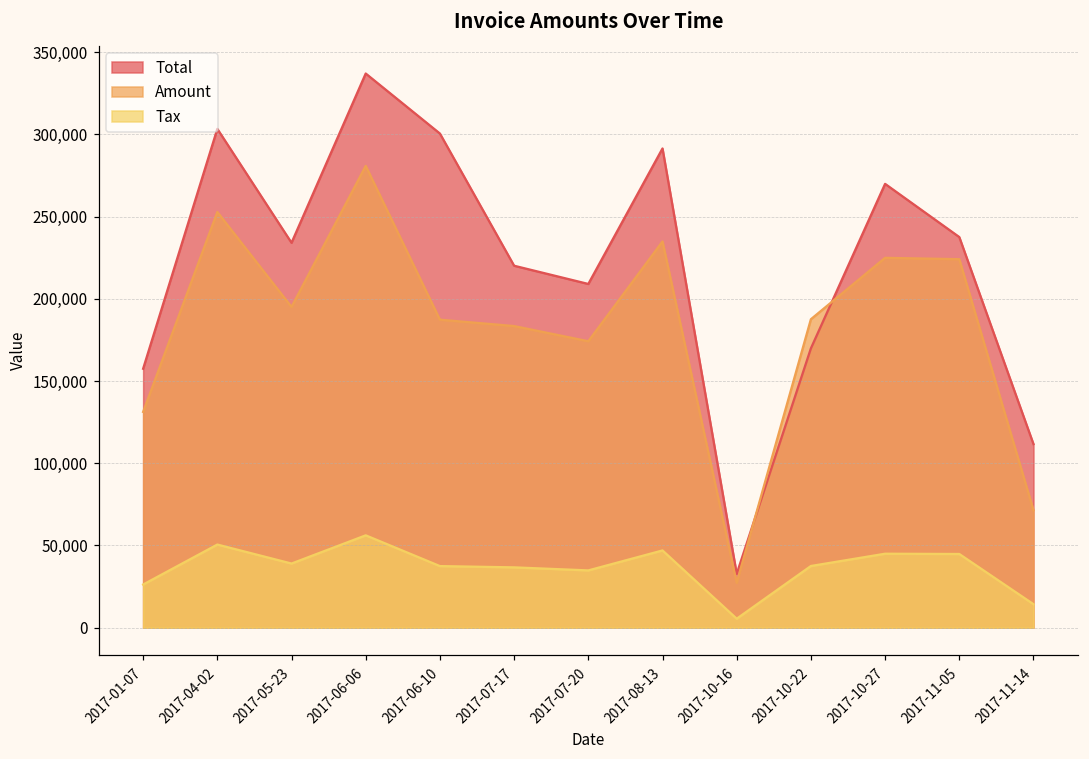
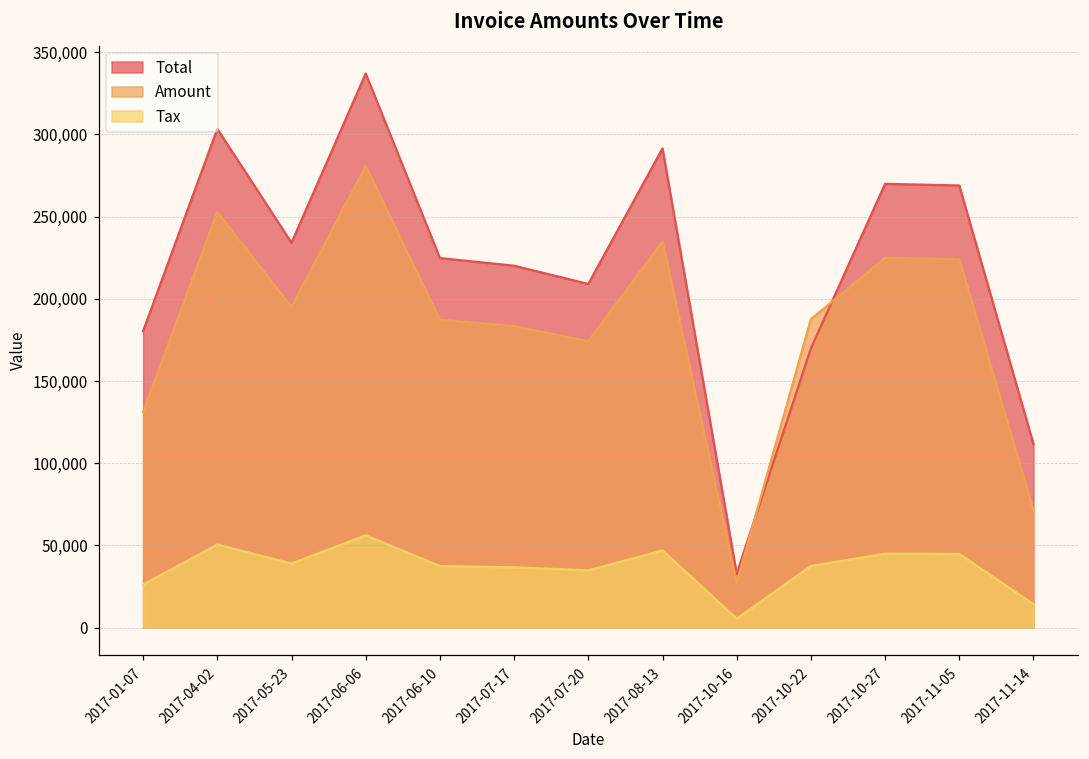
Total, 2017-01-07: 157,000 -> 180,000
Total, 2017-06-10: 300,000 -> 225,000
Total, 2017-11-05: 238,000 -> 269,000
